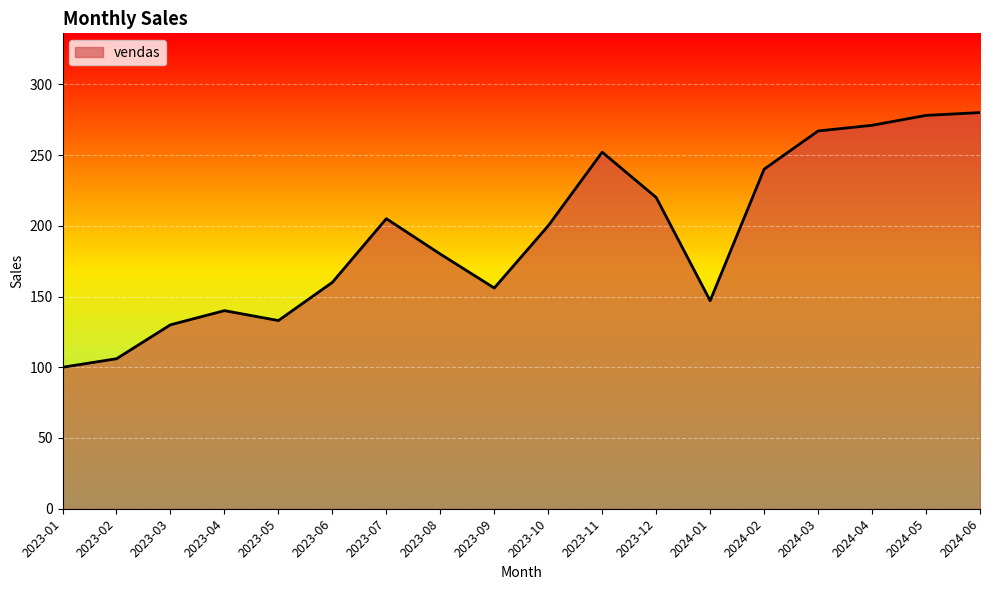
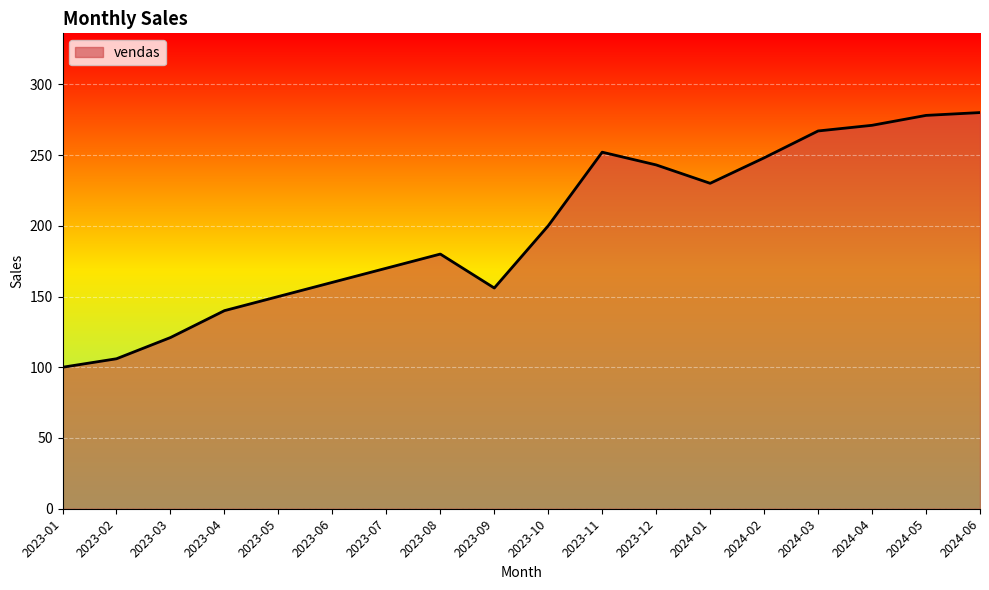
2023-03: 130 -> 121
2023-05: 133 -> 150
2023-07: 205 -> 170
2023-12: 220 -> 243
2024-01: 147 -> 230
2024-02: 240 -> 248
